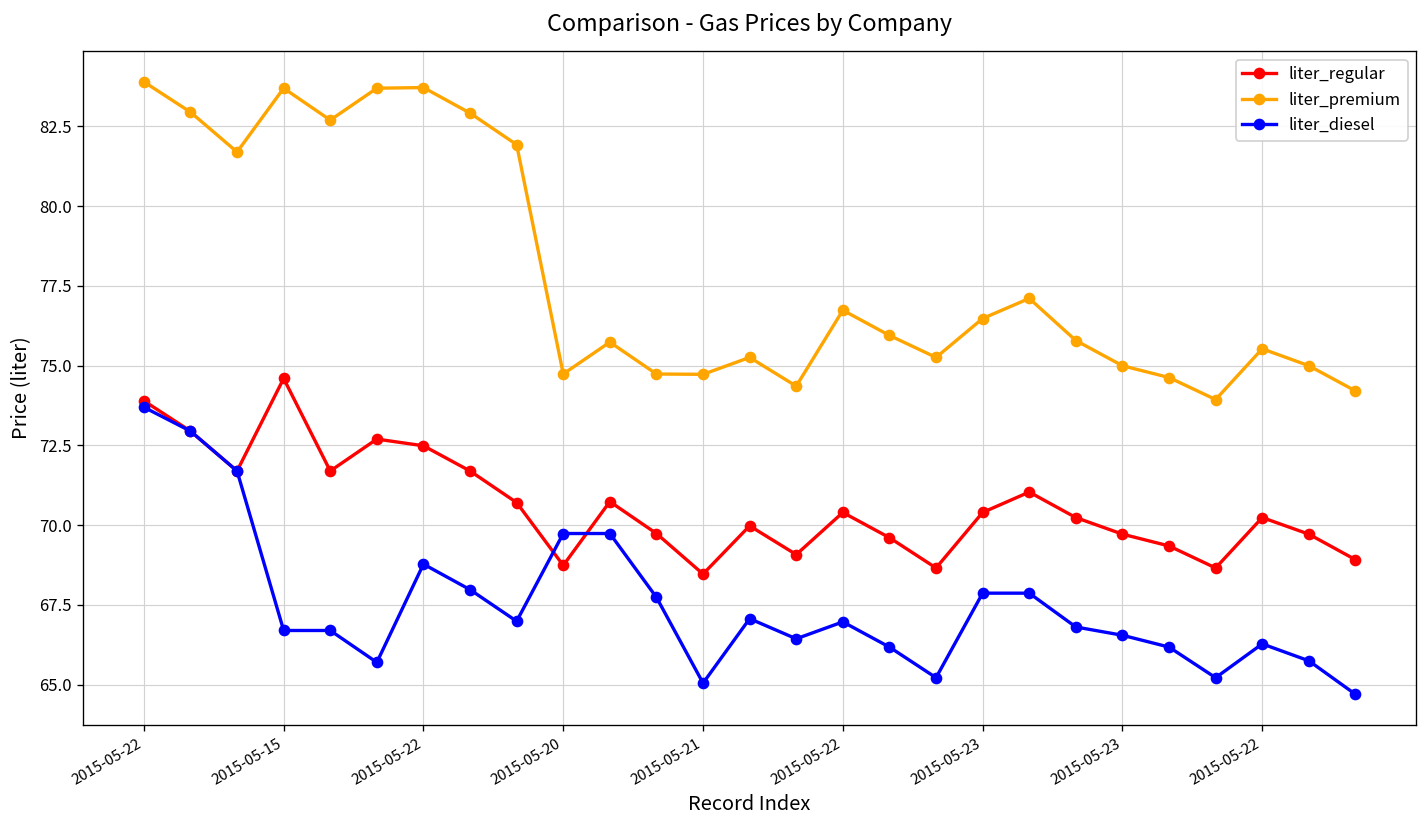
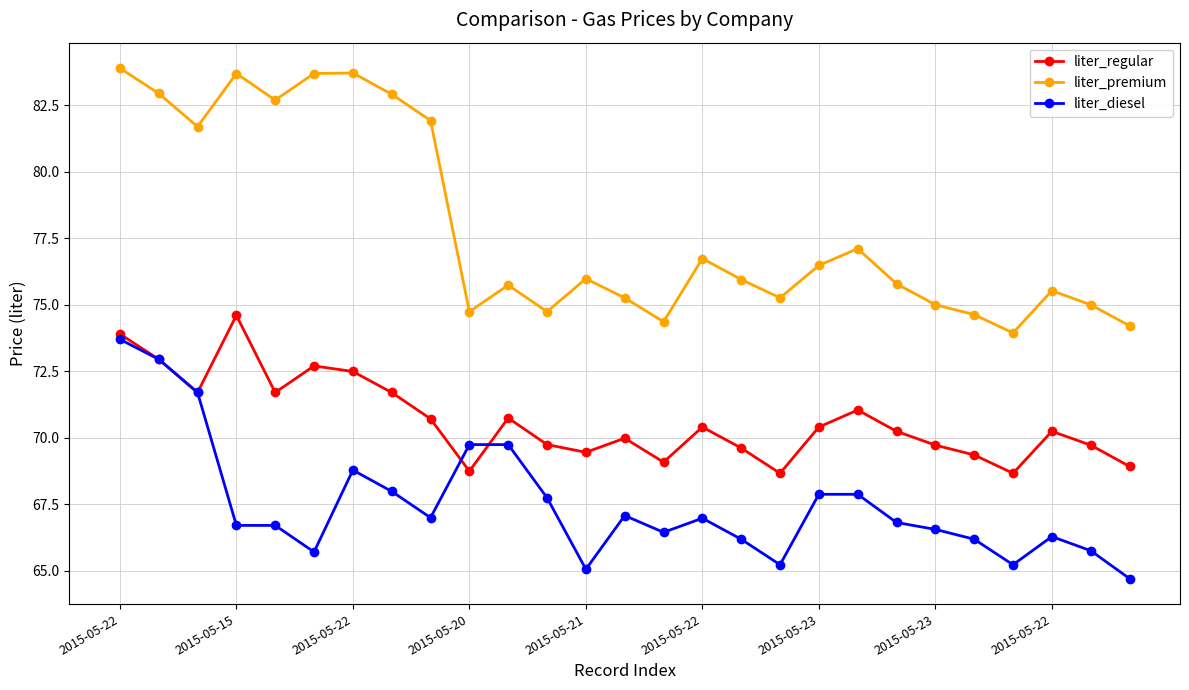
liter_regular, 2015-05-21: 68.5 -> 69.5
liter_premium, 2015-05-21: 74.7 -> 76.0
